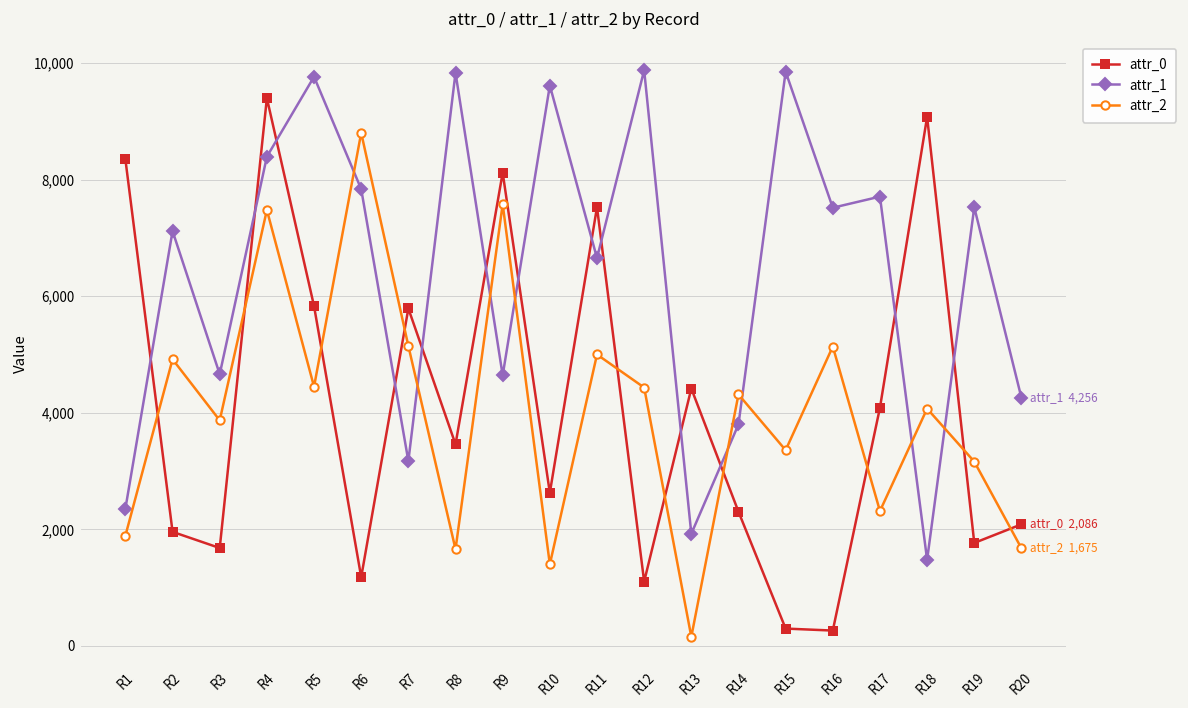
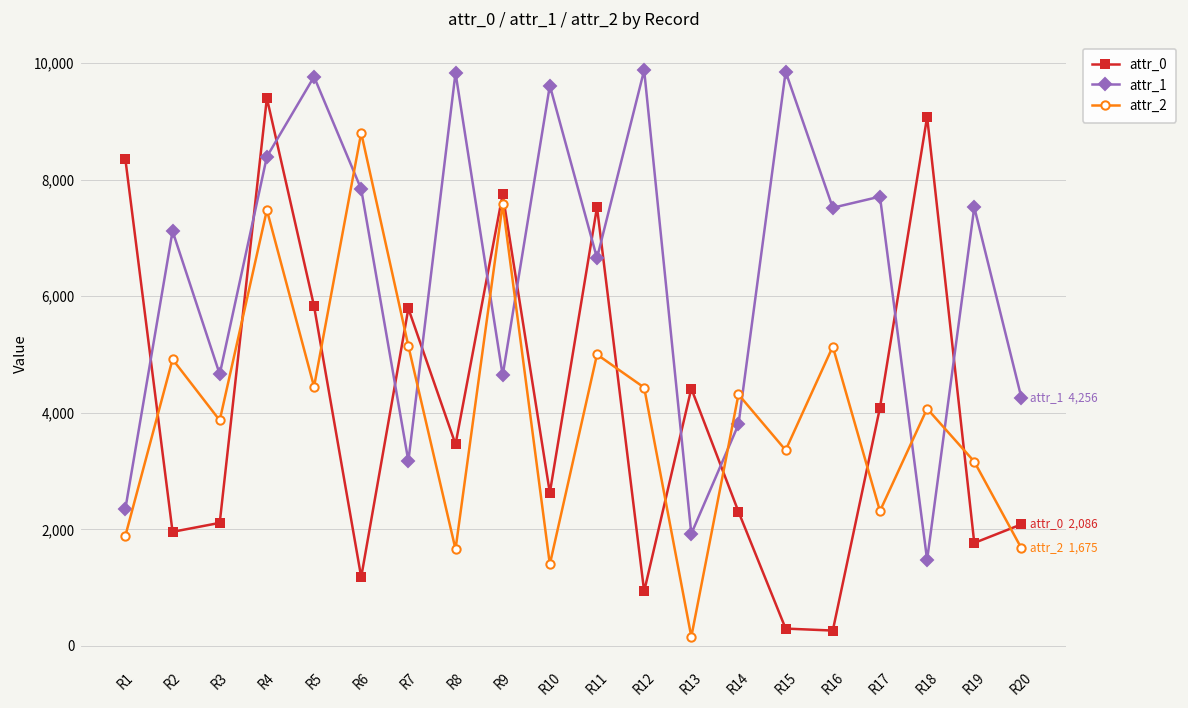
attr_0, R3: 1,700 -> 2,100
attr_0, R9: 8,100 -> 7,700
attr_0, R12: 1,100 -> 900
